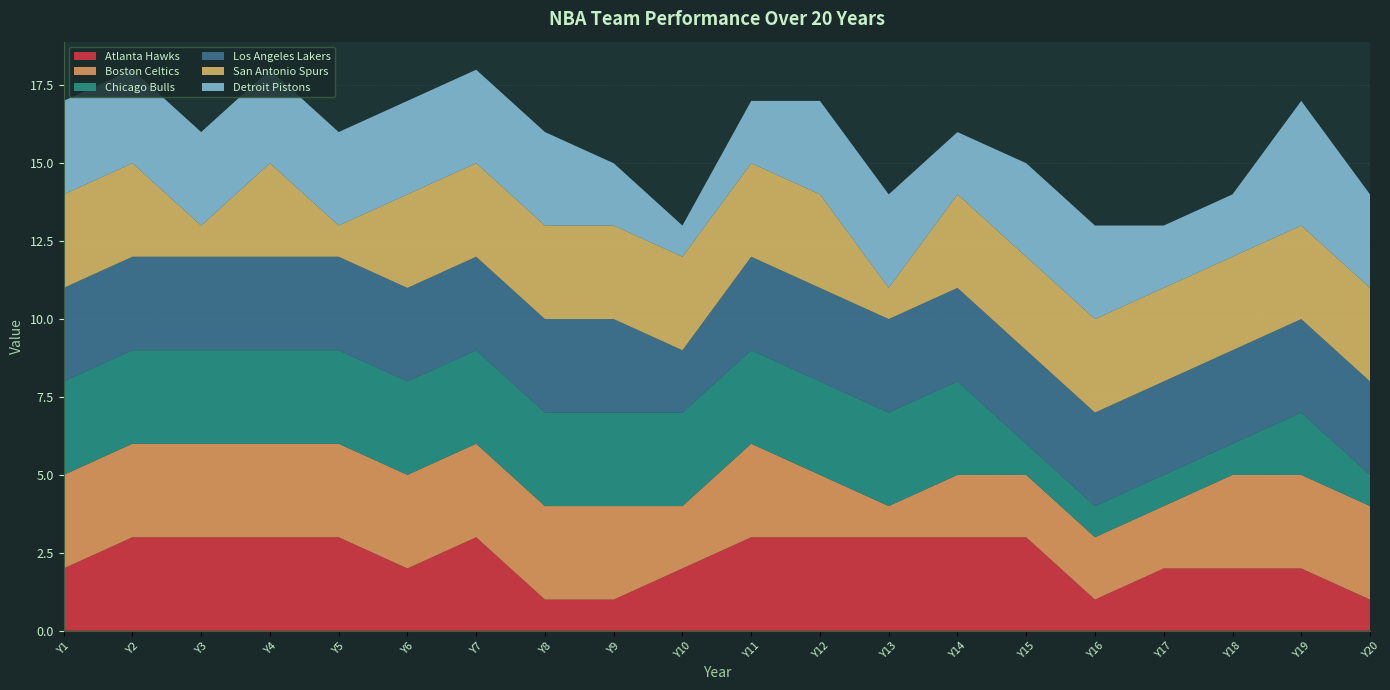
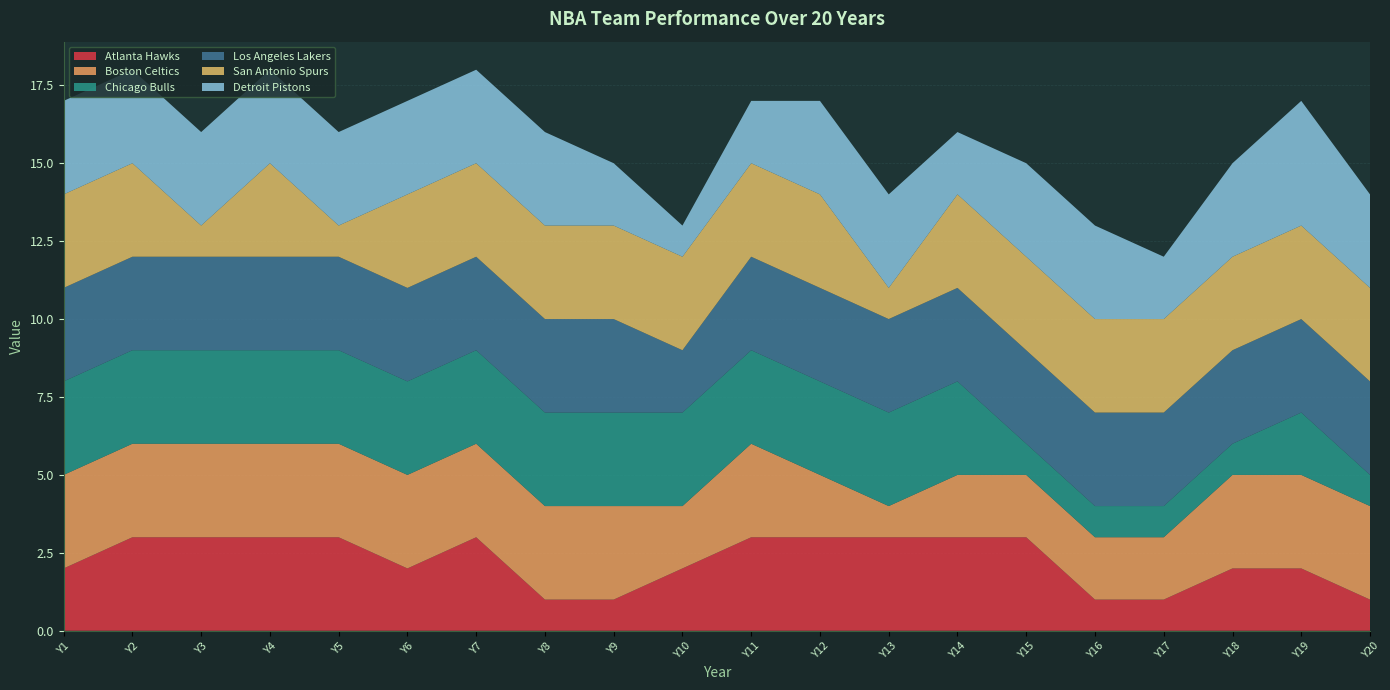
Atlanta Hawks, Y17: 2 -> 1
Detroit Pistons, Y18: 2 -> 3
